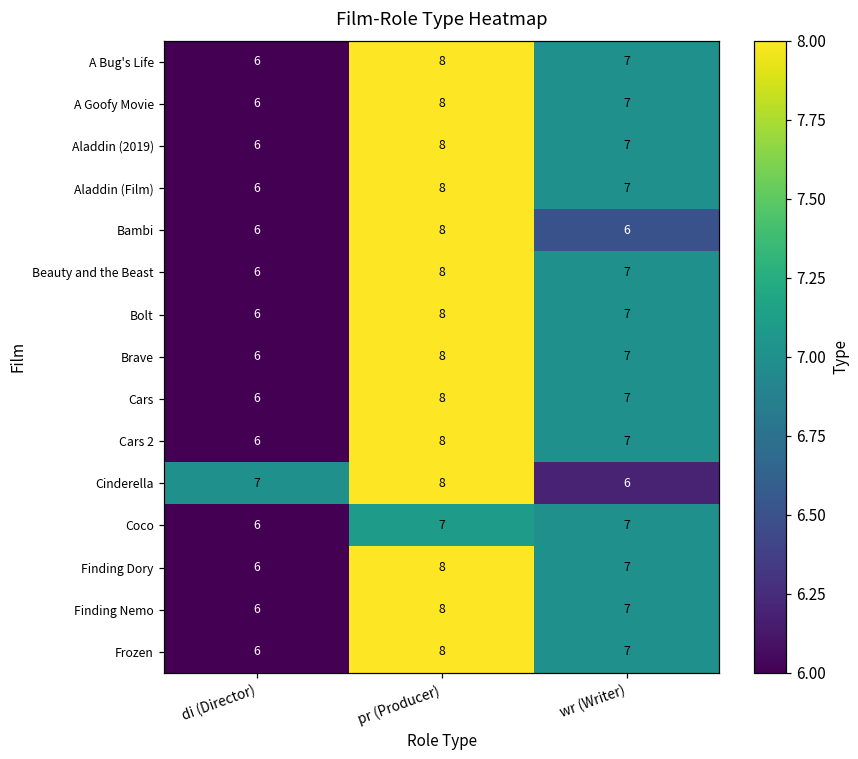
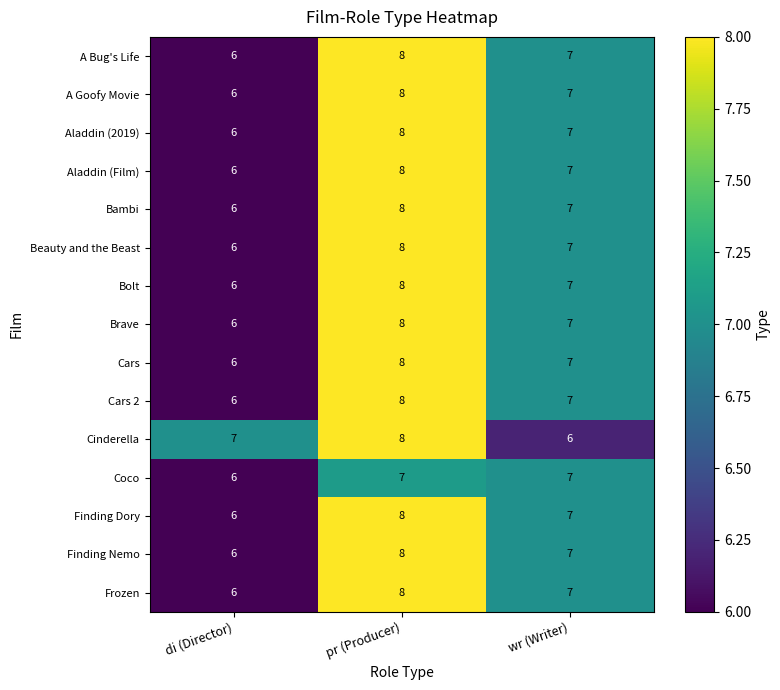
Bambi, wr (Writer): 6 -> 7
